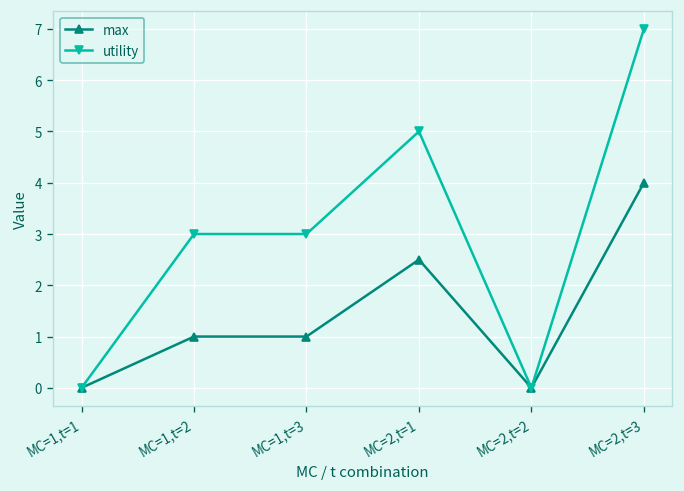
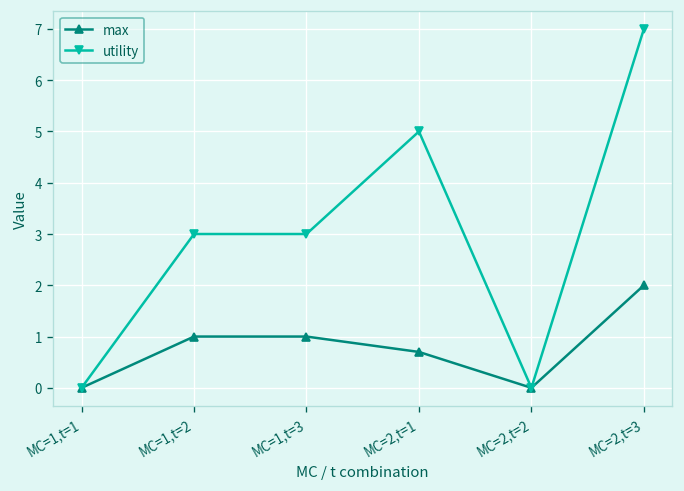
max, MC=2,t=1: 2.5 -> 0.7
max, MC=2,t=3: 4 -> 2
